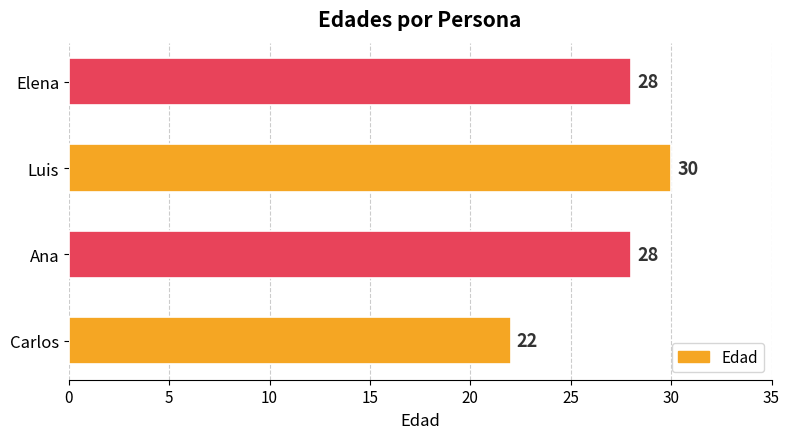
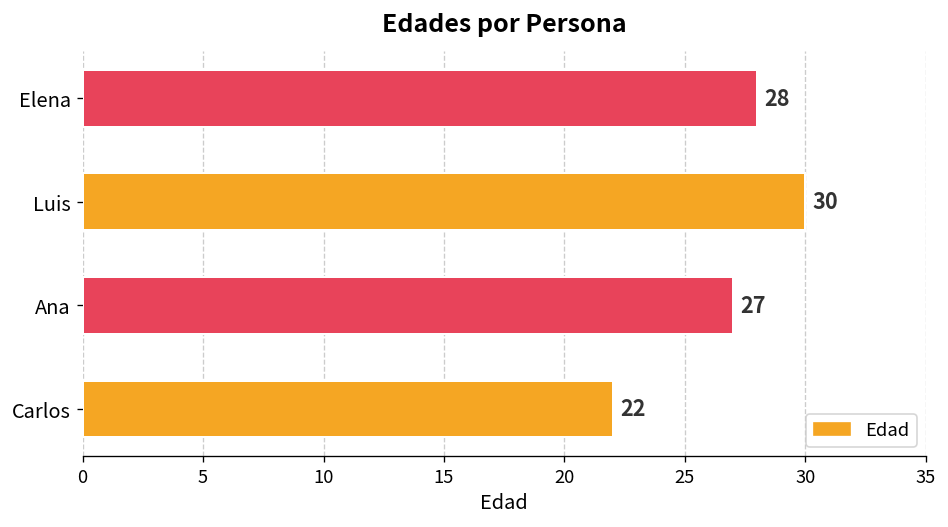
Ana: 28 -> 27
